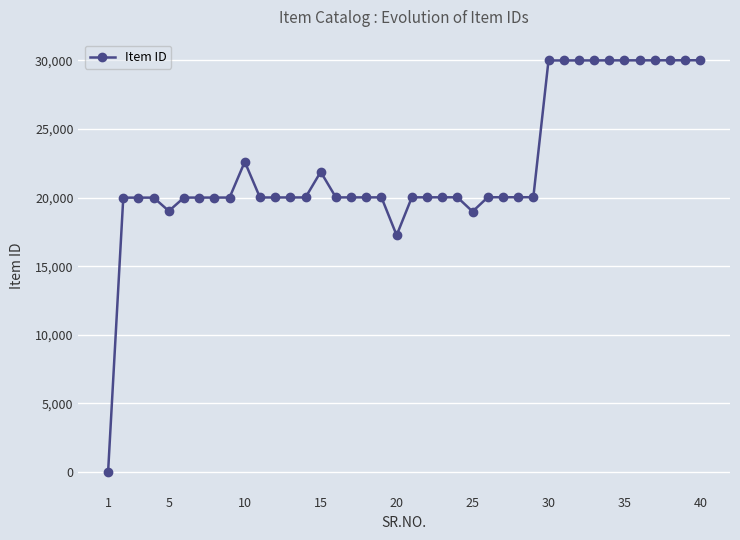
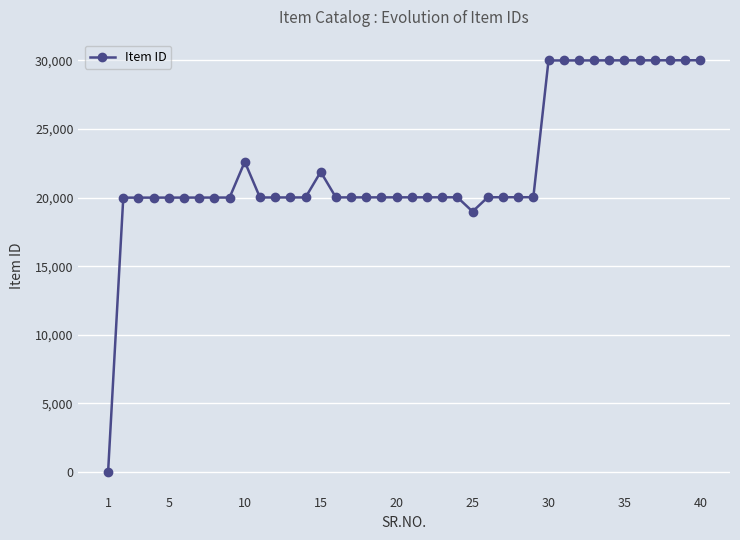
5: 19,000 -> 20,000
20: 17,300 -> 20,000
